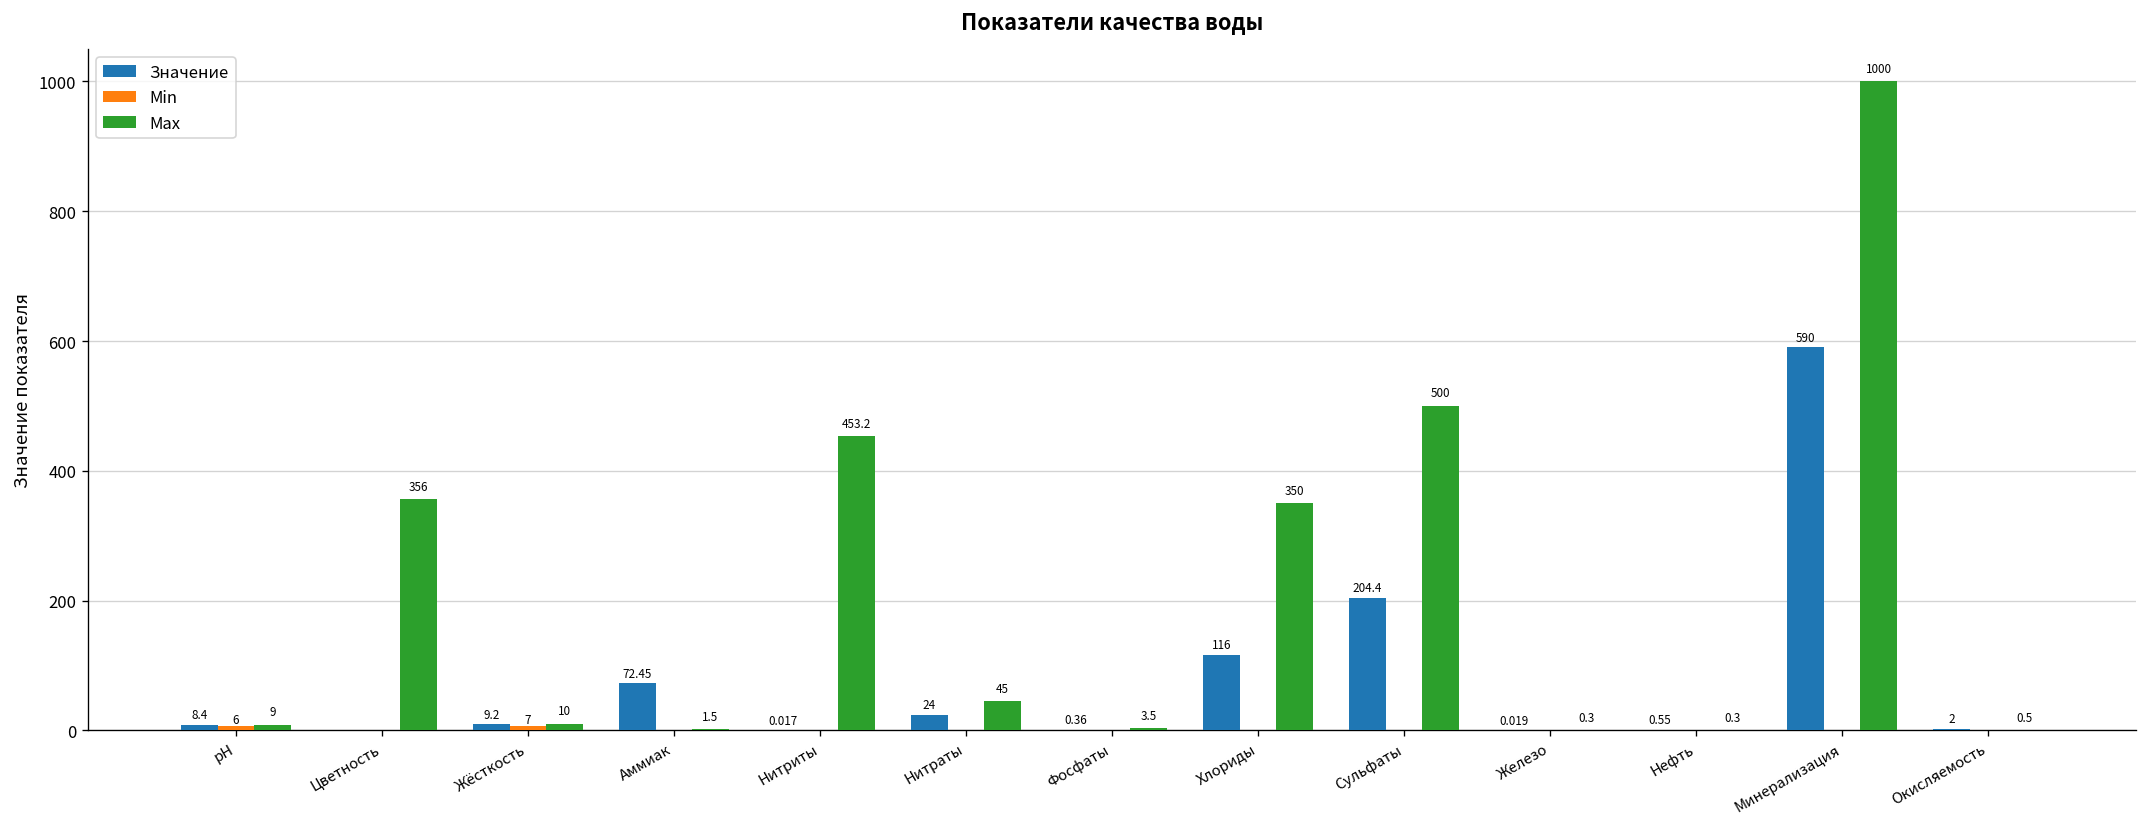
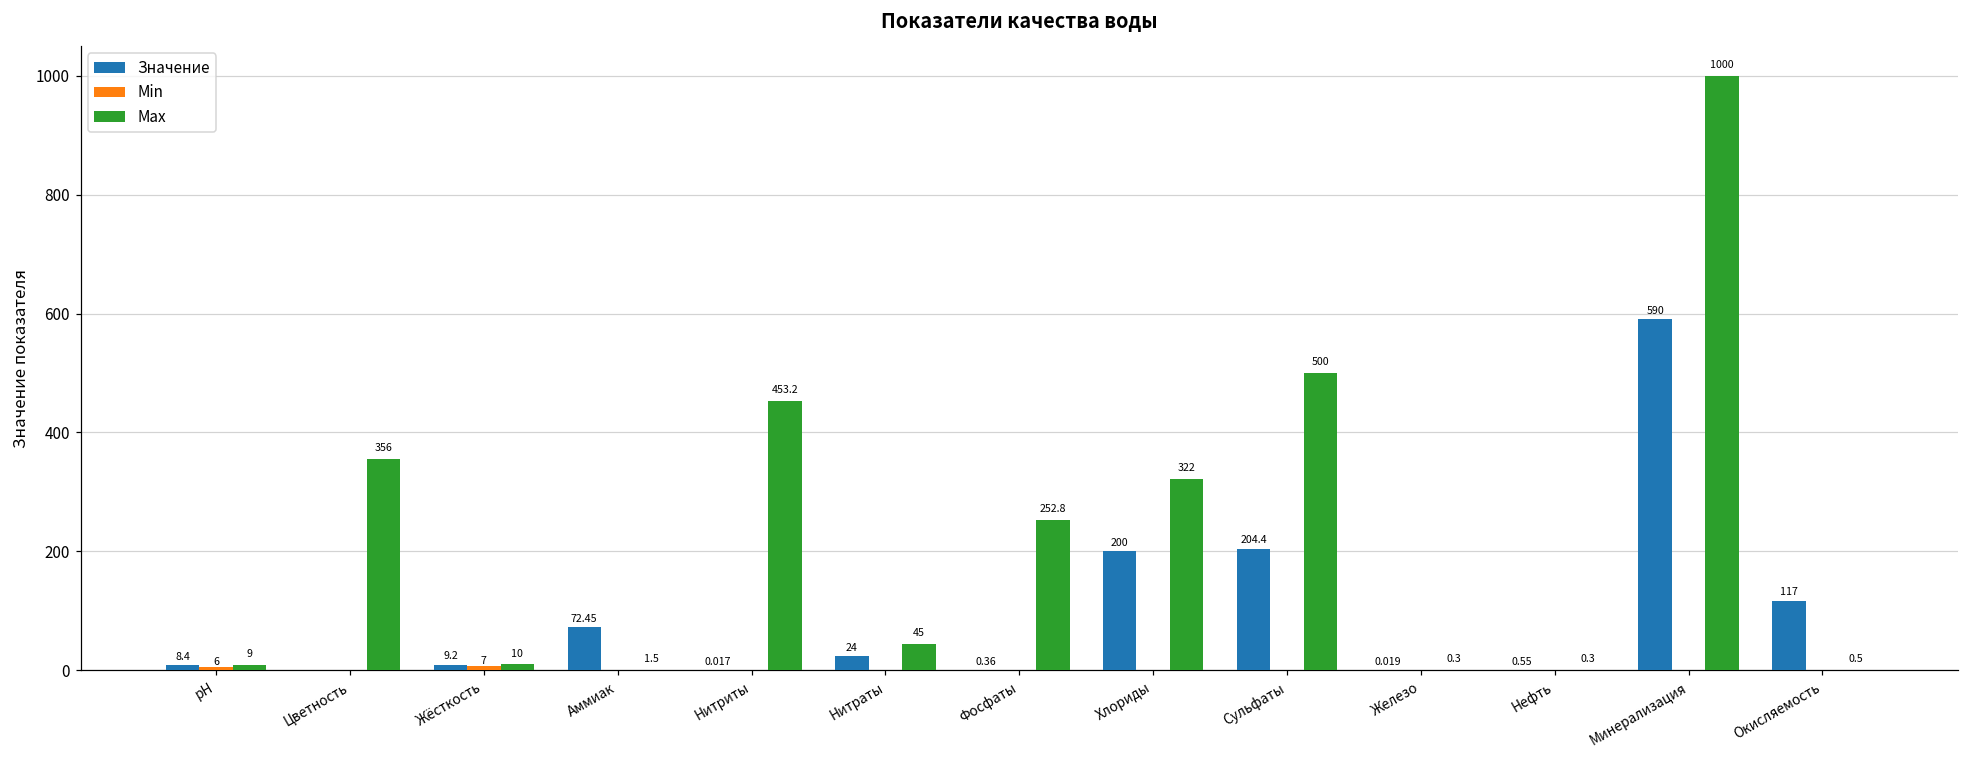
Max, Фосфаты: 3.5 -> 252.8
Значение, Хлориды: 116 -> 200
Max, Хлориды: 350 -> 322
Значение, Окисляемость: 2 -> 117
